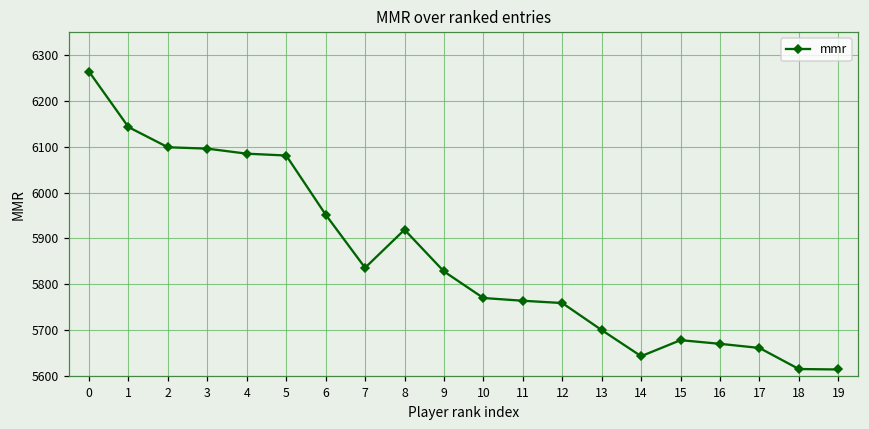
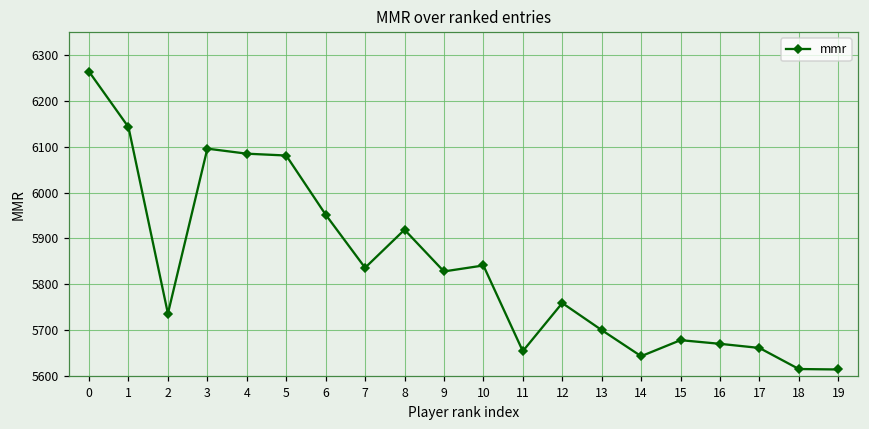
2: 6100 -> 5740
10: 5770 -> 5840
11: 5760 -> 5650
